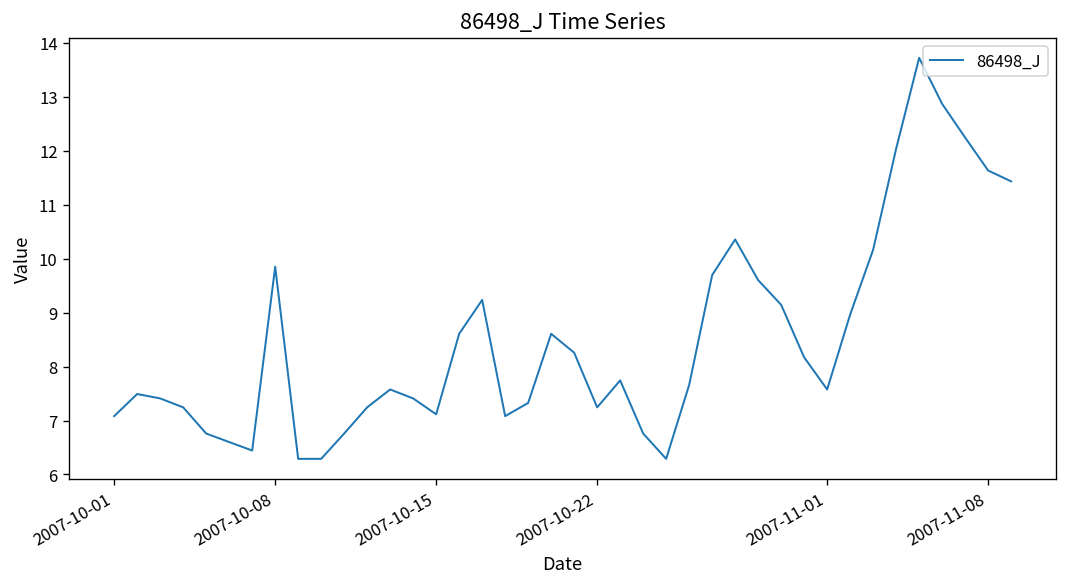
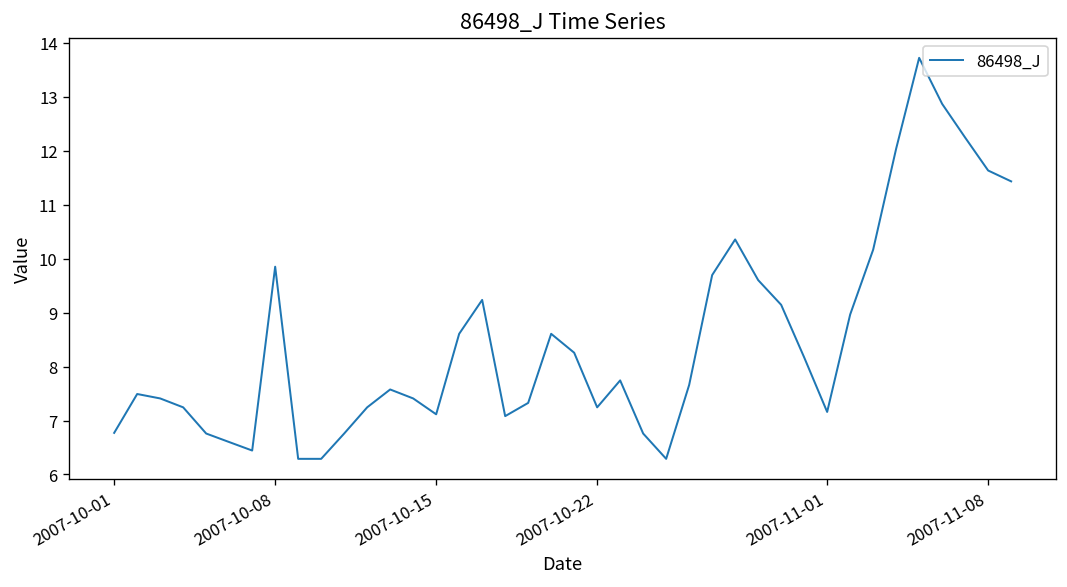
2007-10-01: 7.1 -> 6.8
2007-11-01: 7.6 -> 7.2
